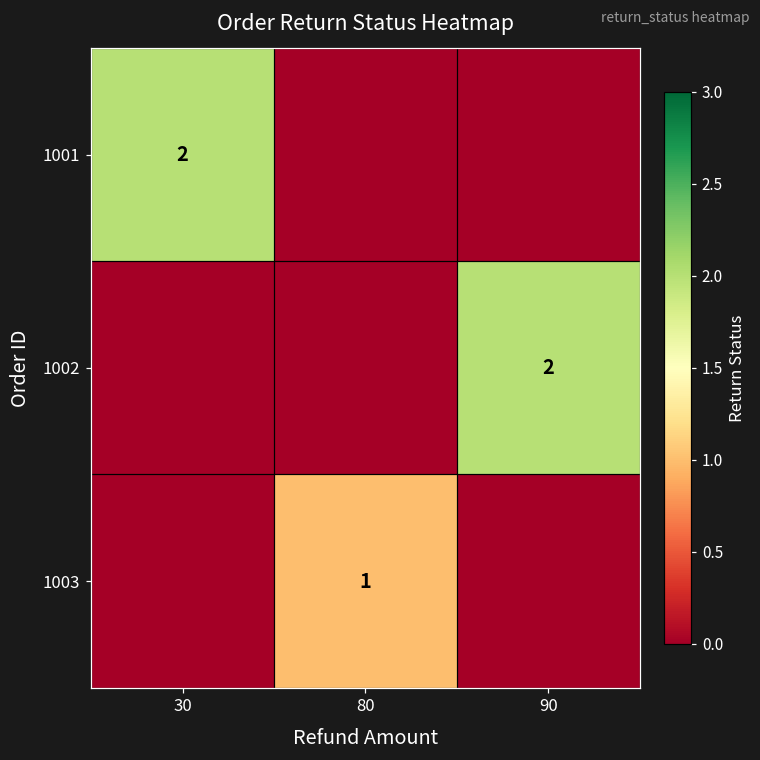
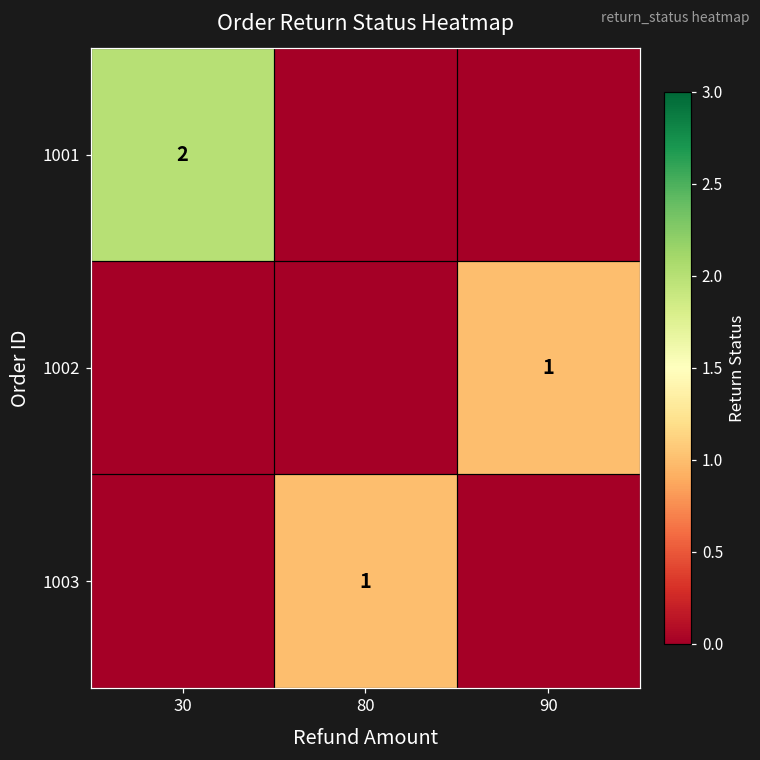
1002, 90: 2 -> 1
